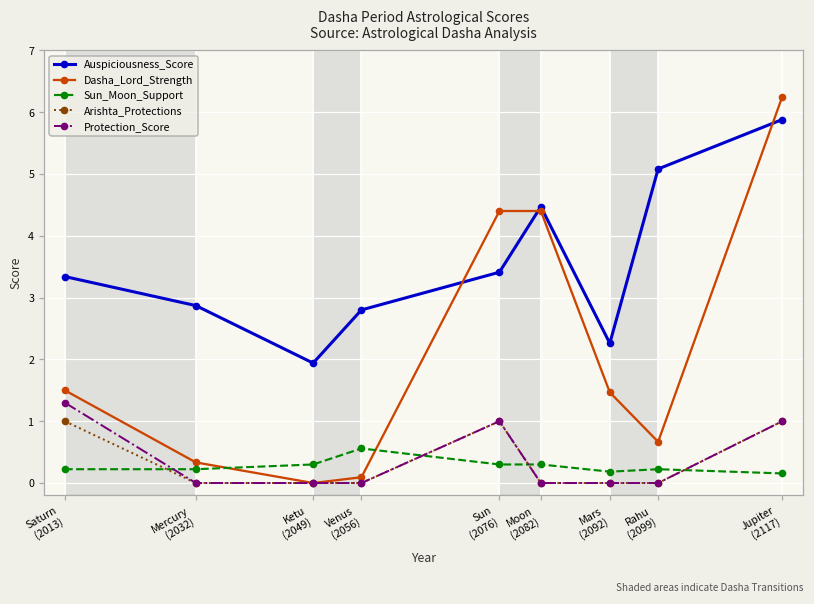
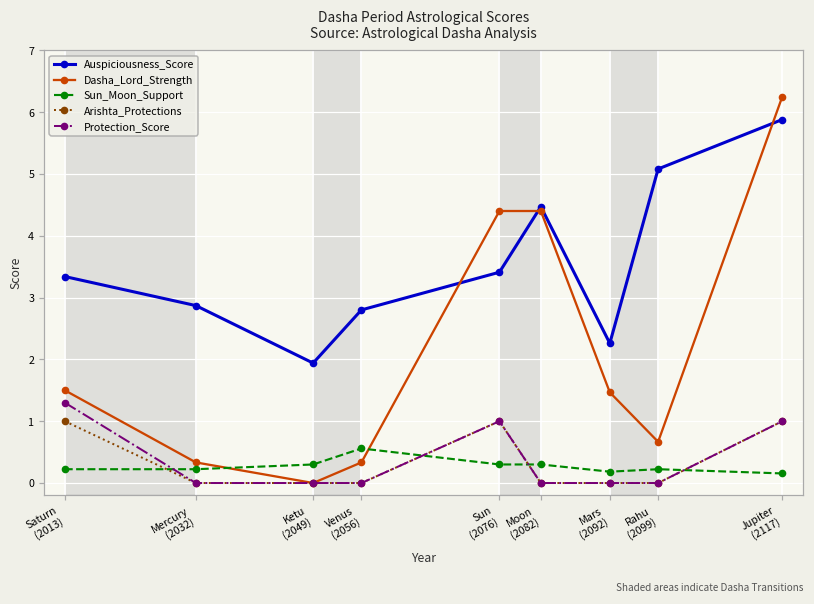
Dasha_Lord_Strength, Venus (2056): 0.1 -> 0.3
